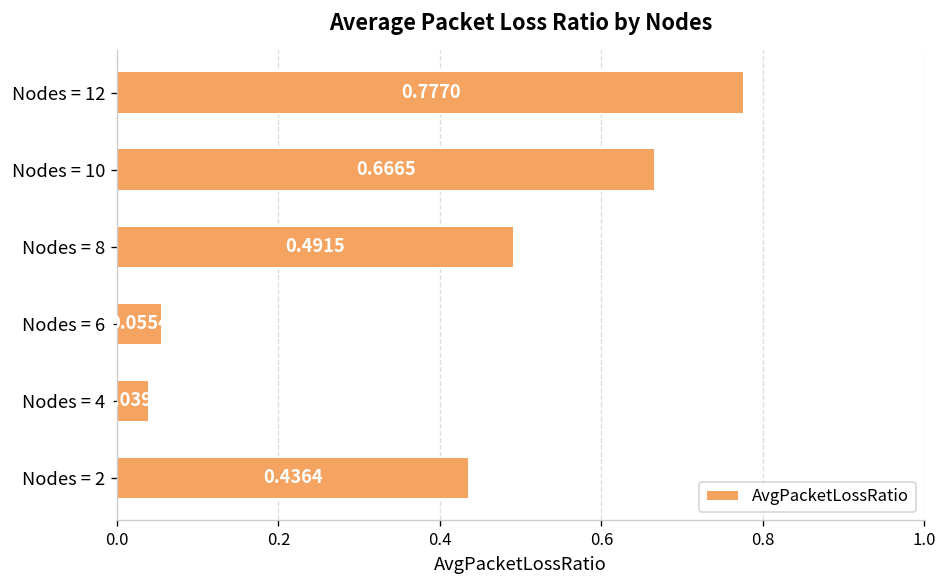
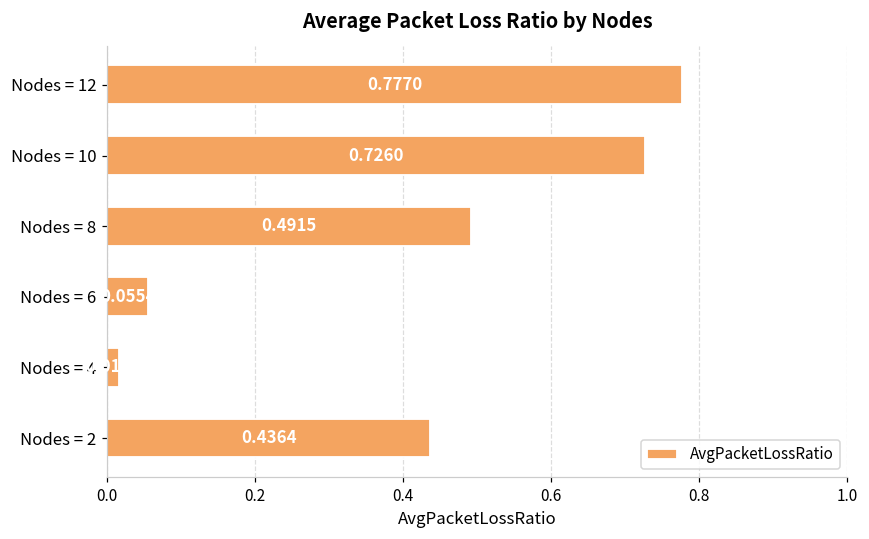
Nodes = 10: 0.6665 -> 0.7260
Nodes = 4: 0.04 -> 0.02
